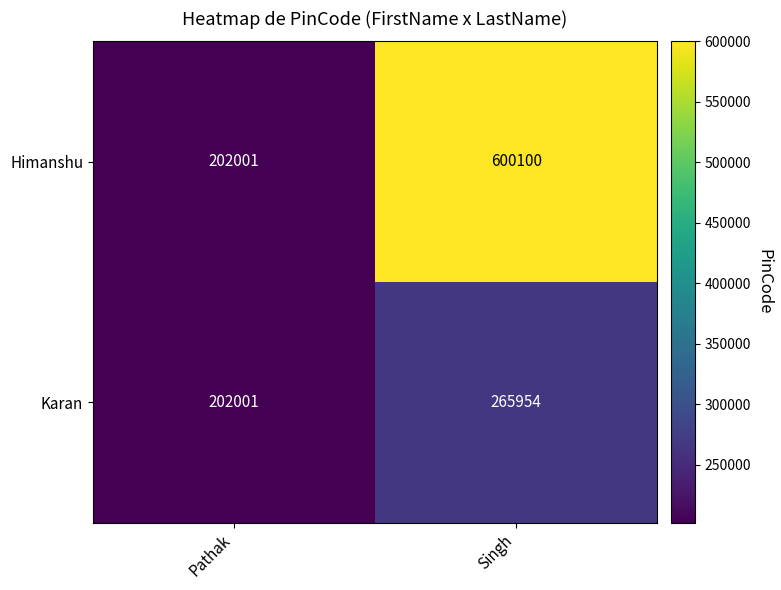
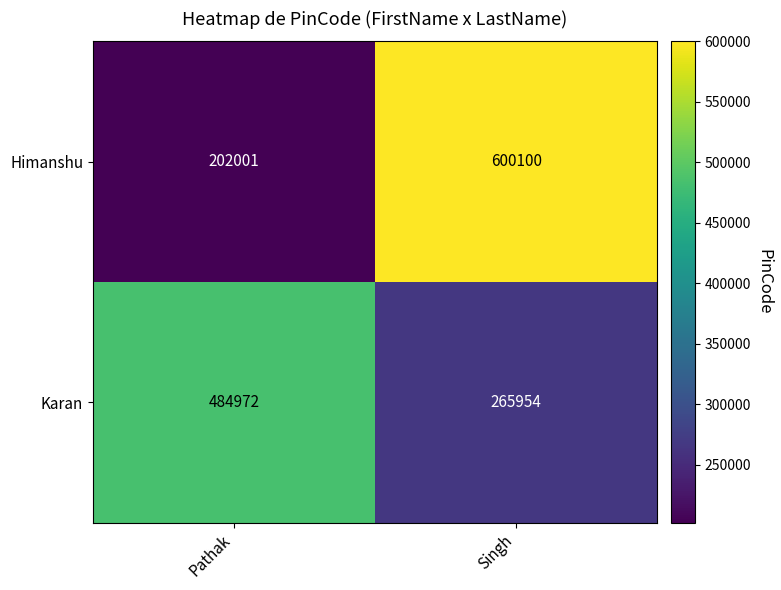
Karan, Pathak: 202001 -> 484972
